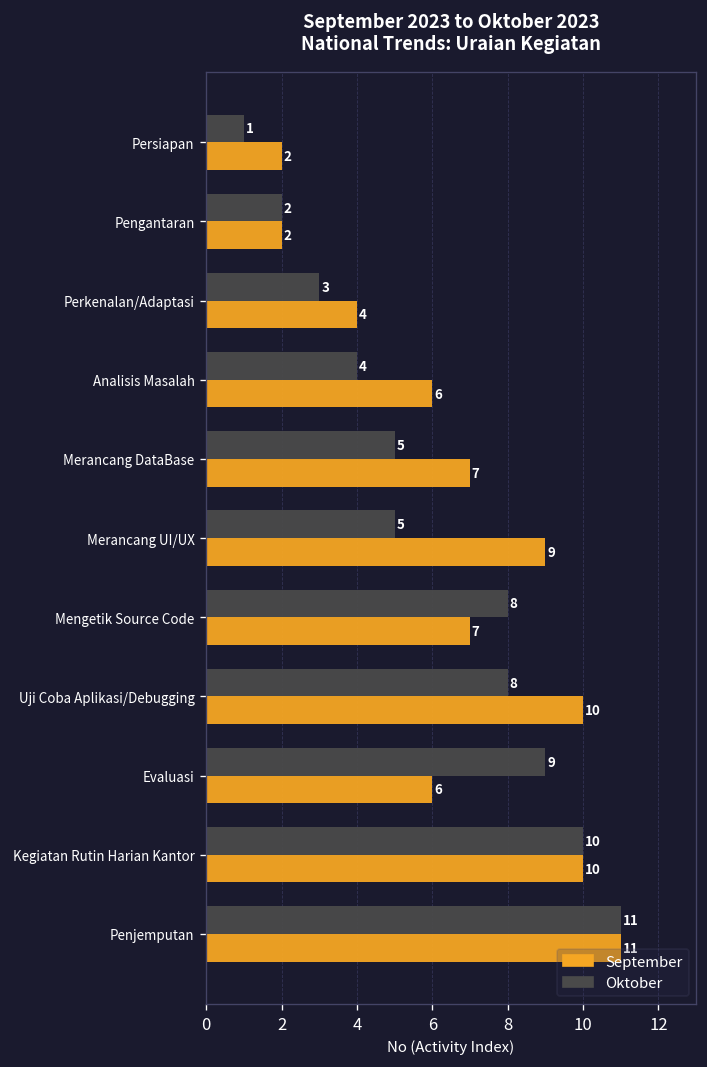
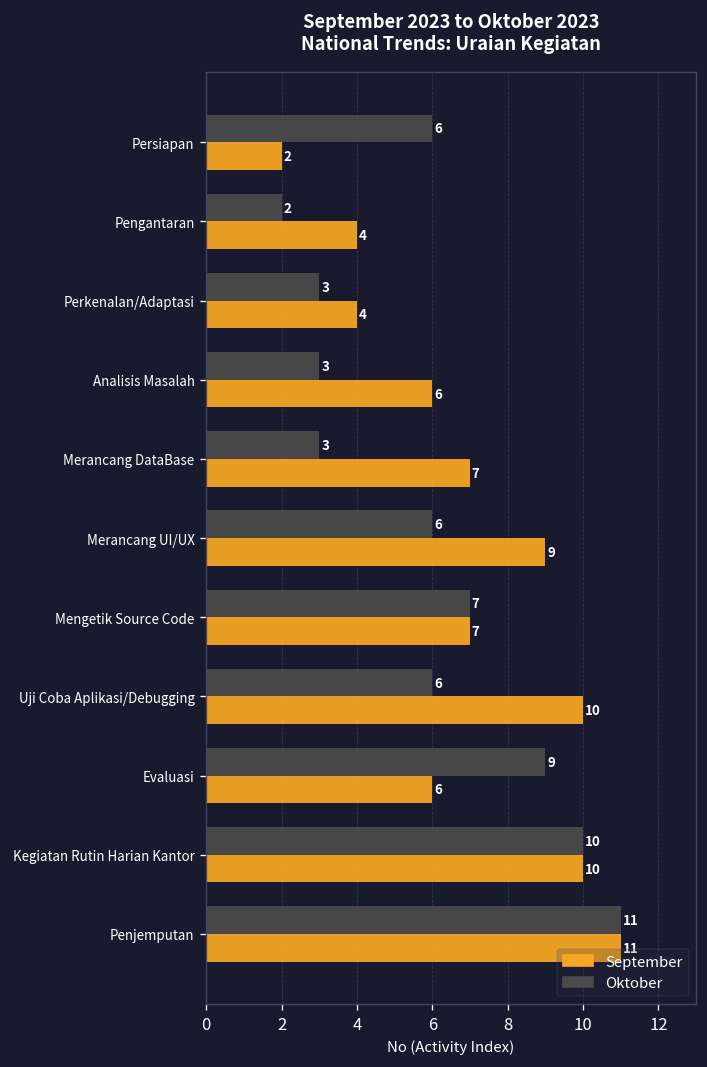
Oktober, Persiapan: 1 -> 6
September, Pengantaran: 2 -> 4
Oktober, Analisis Masalah: 4 -> 3
Oktober, Merancang DataBase: 5 -> 3
Oktober, Merancang UI/UX: 5 -> 6
Oktober, Mengetik Source Code: 8 -> 7
Oktober, Uji Coba Aplikasi/Debugging: 8 -> 6
